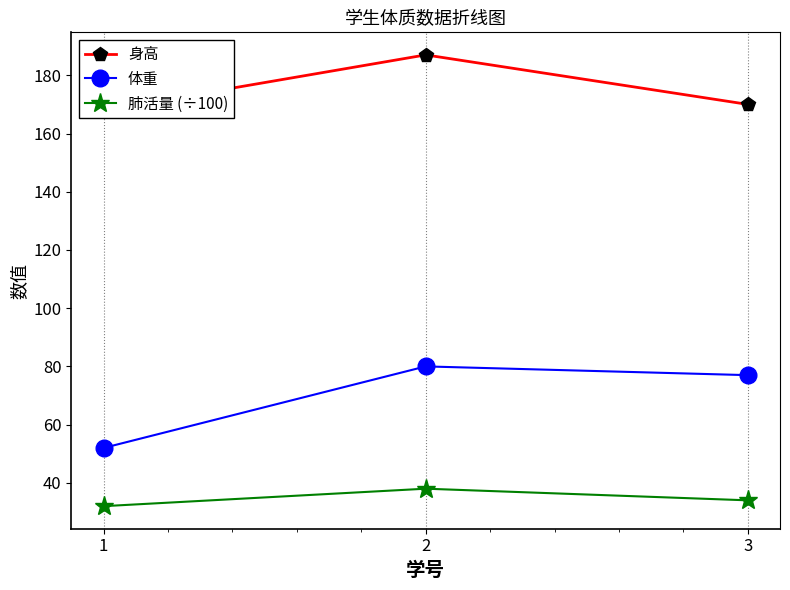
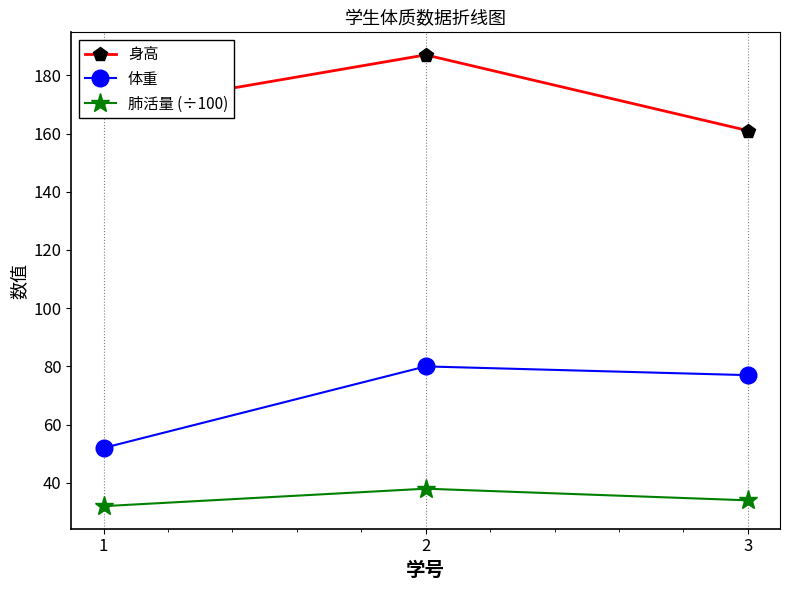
身高, 3: 170 -> 161
